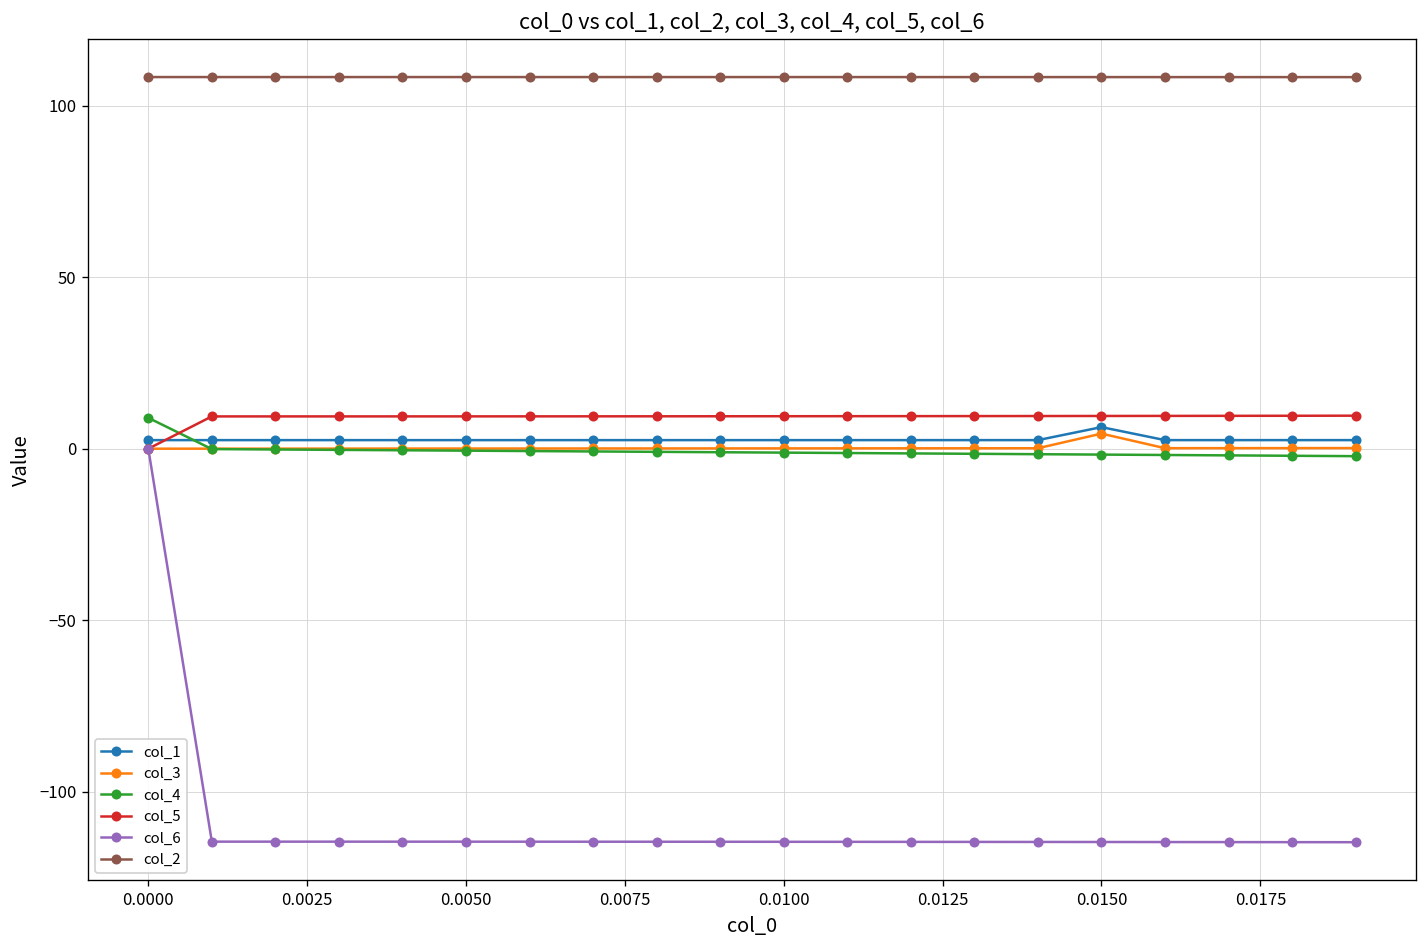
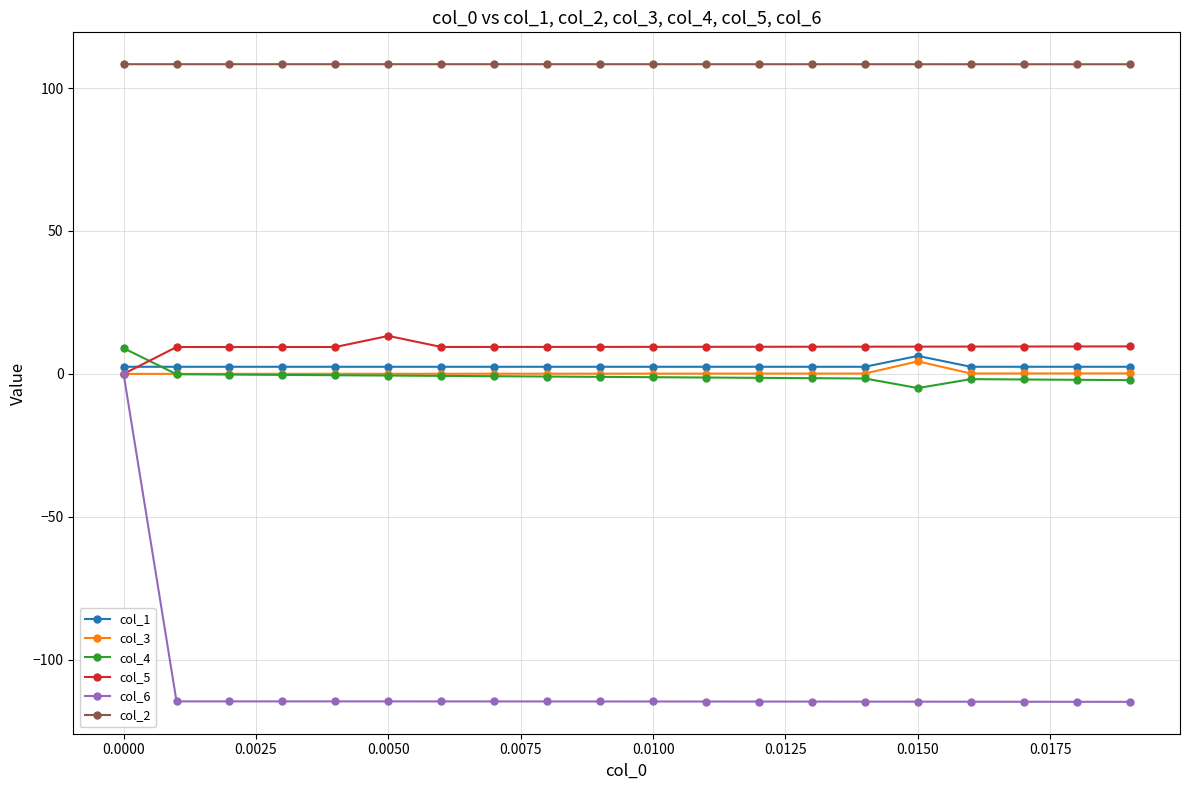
col_5, 0.0050: 9 -> 13
col_4, 0.0150: -2 -> -5
